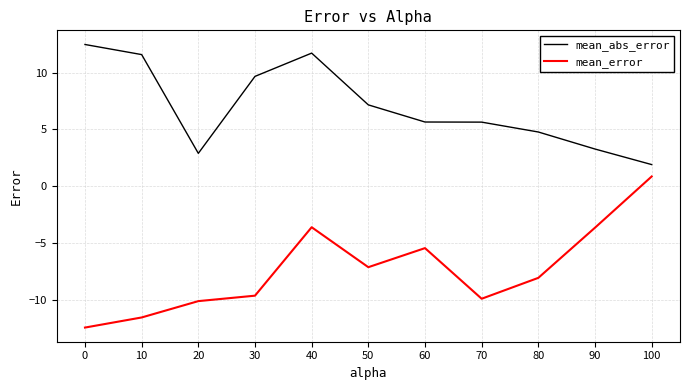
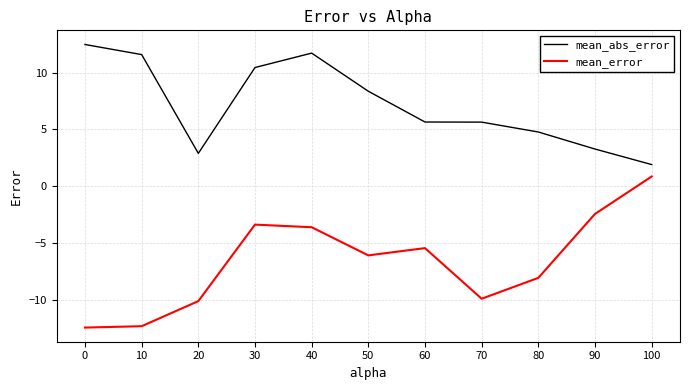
mean_error, 10: -11.6 -> -12.4
mean_abs_error, 30: 9.7 -> 10.4
mean_error, 30: -9.7 -> -3.4
mean_abs_error, 50: 7.2 -> 8.4
mean_error, 50: -7.2 -> -6.1
mean_error, 90: -3.7 -> -2.5
